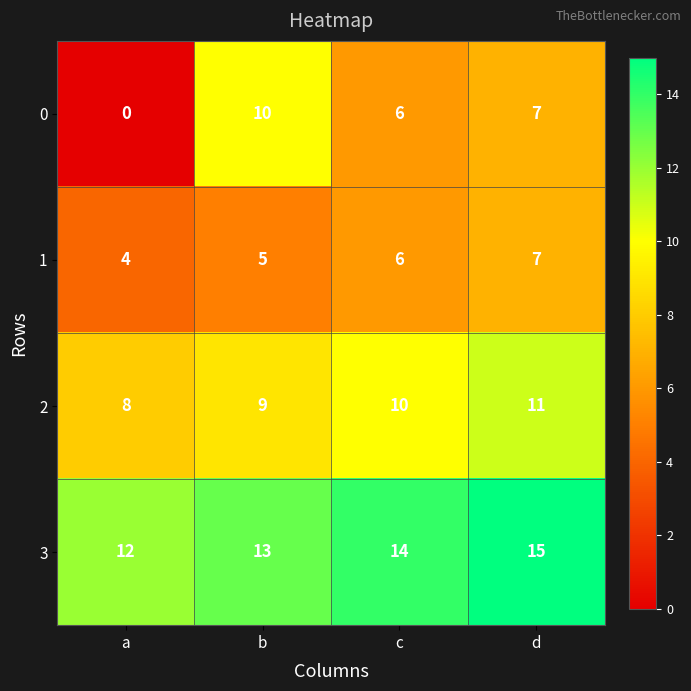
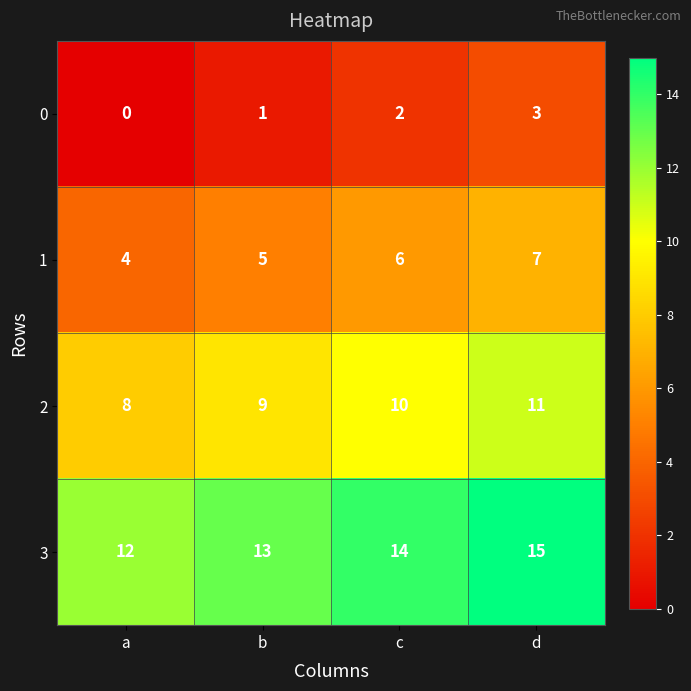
0, b: 10 -> 1
0, c: 6 -> 2
0, d: 7 -> 3
